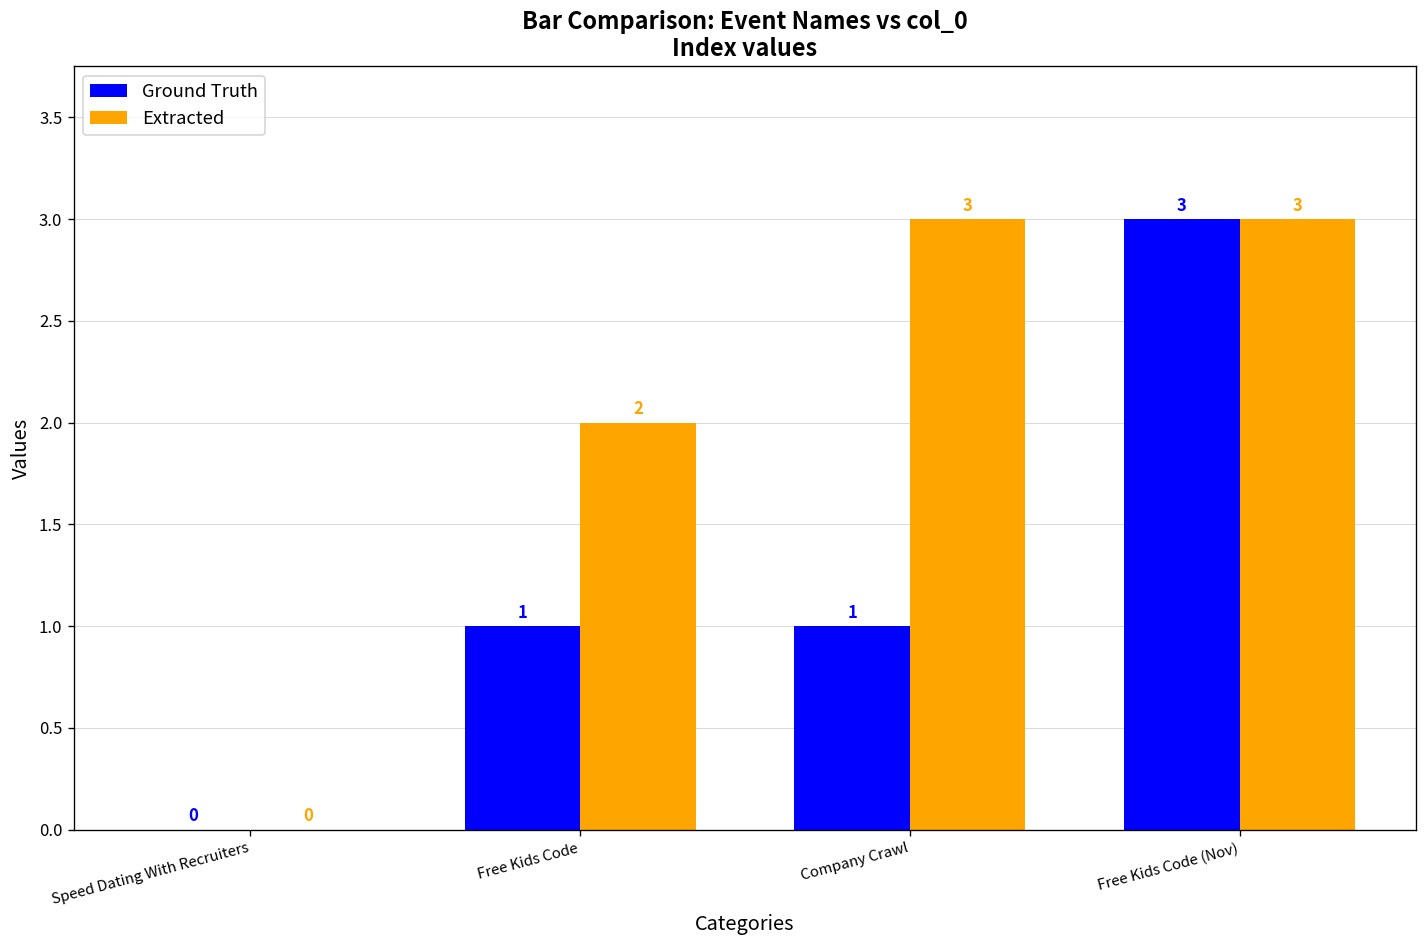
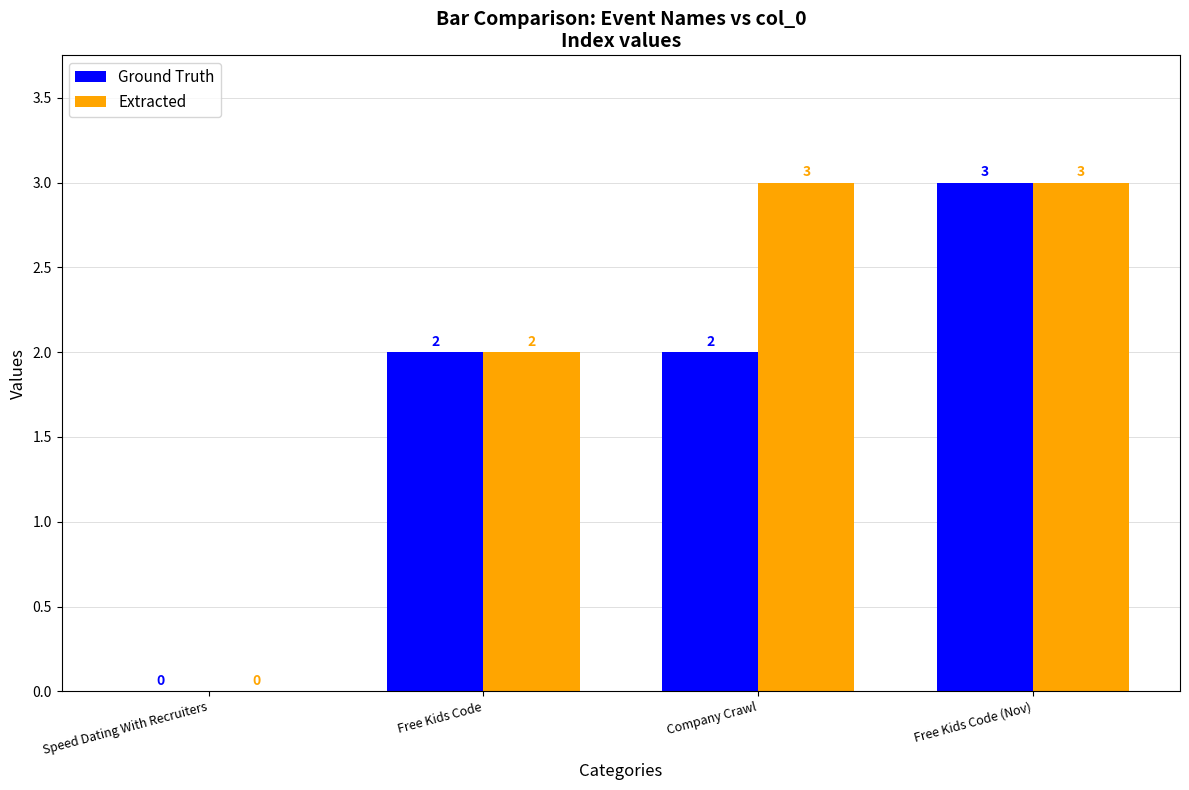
Ground Truth, Free Kids Code: 1 -> 2
Ground Truth, Company Crawl: 1 -> 2
